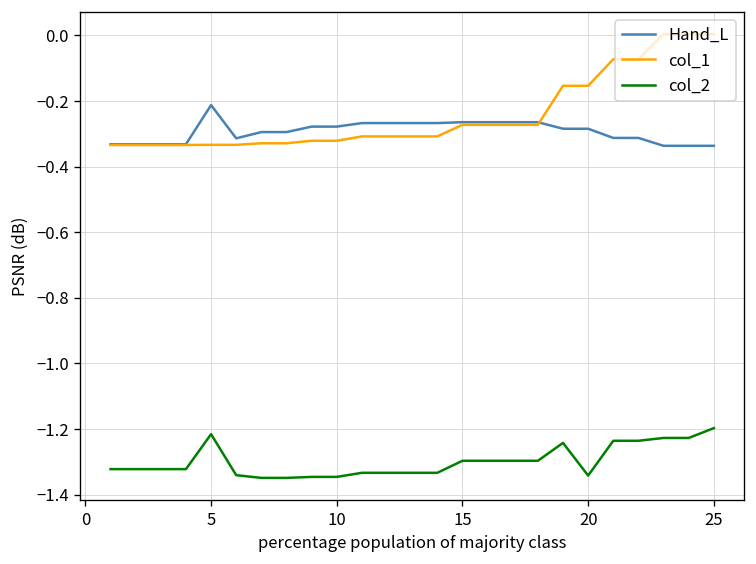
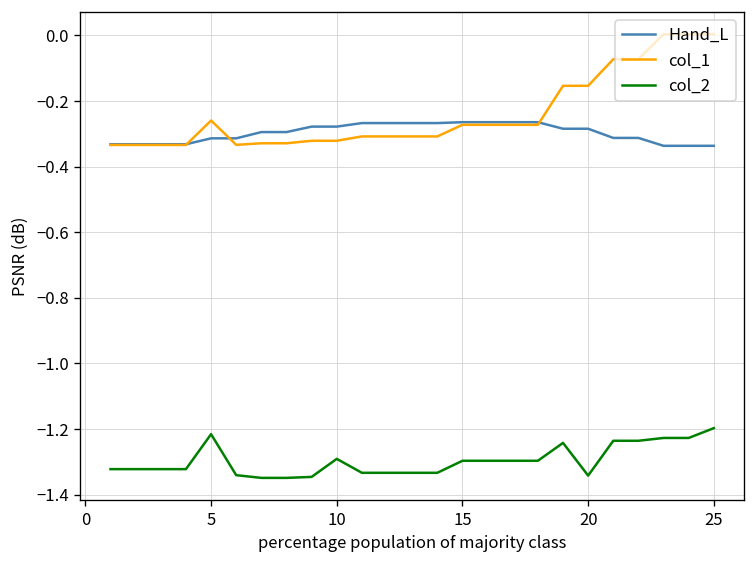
Hand_L, 5: -0.21 -> -0.31
col_1, 5: -0.33 -> -0.26
col_2, 10: -1.35 -> -1.29
